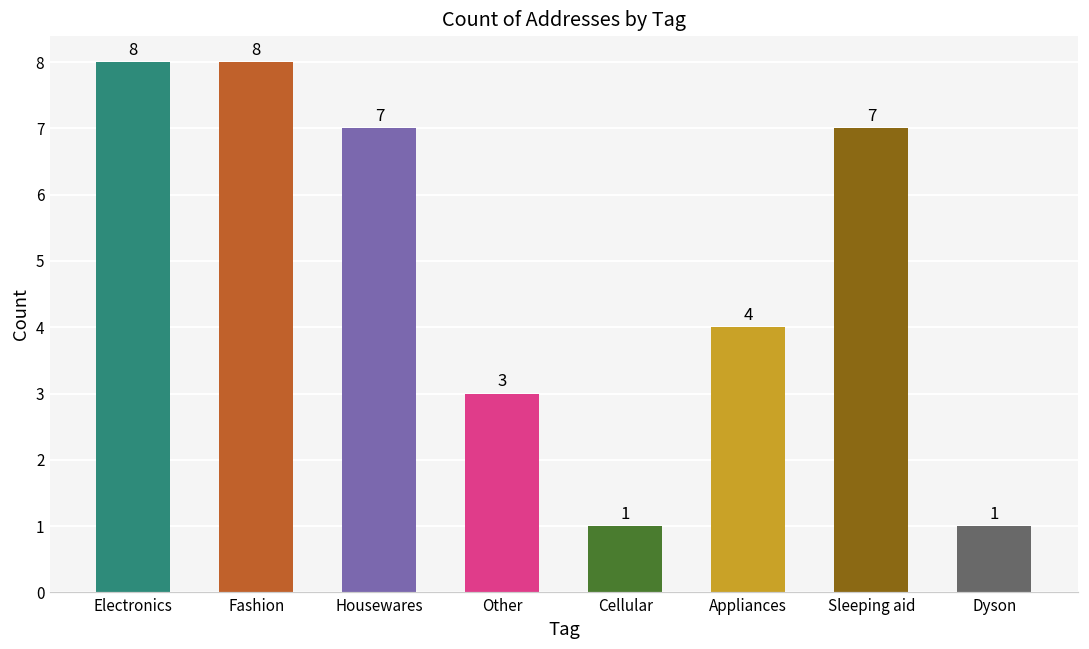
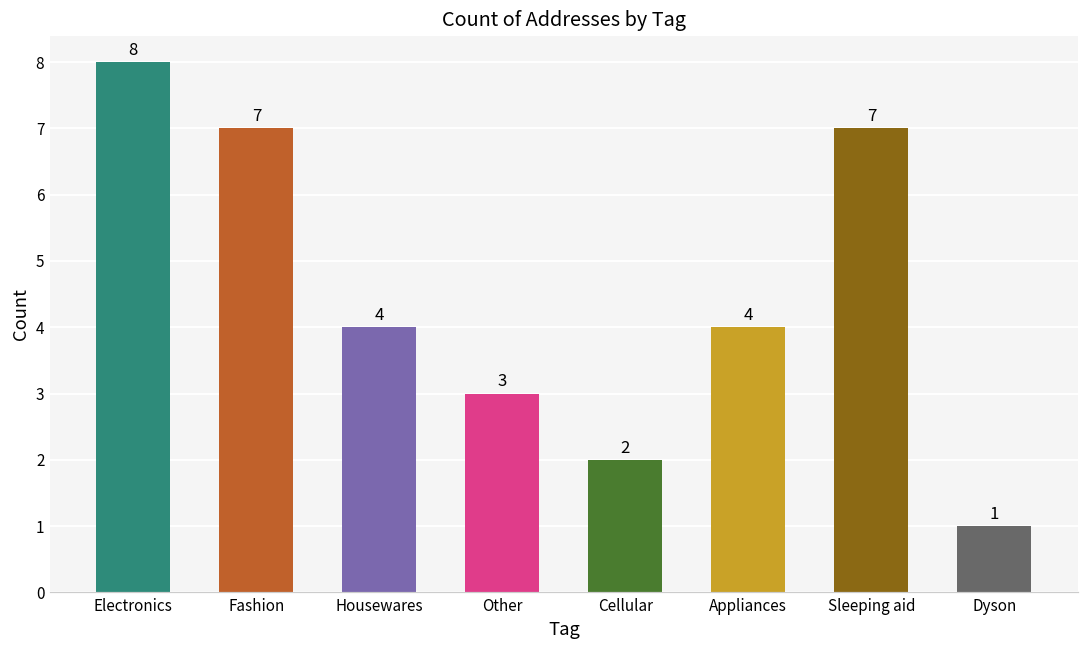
Fashion: 8 -> 7
Housewares: 7 -> 4
Cellular: 1 -> 2
